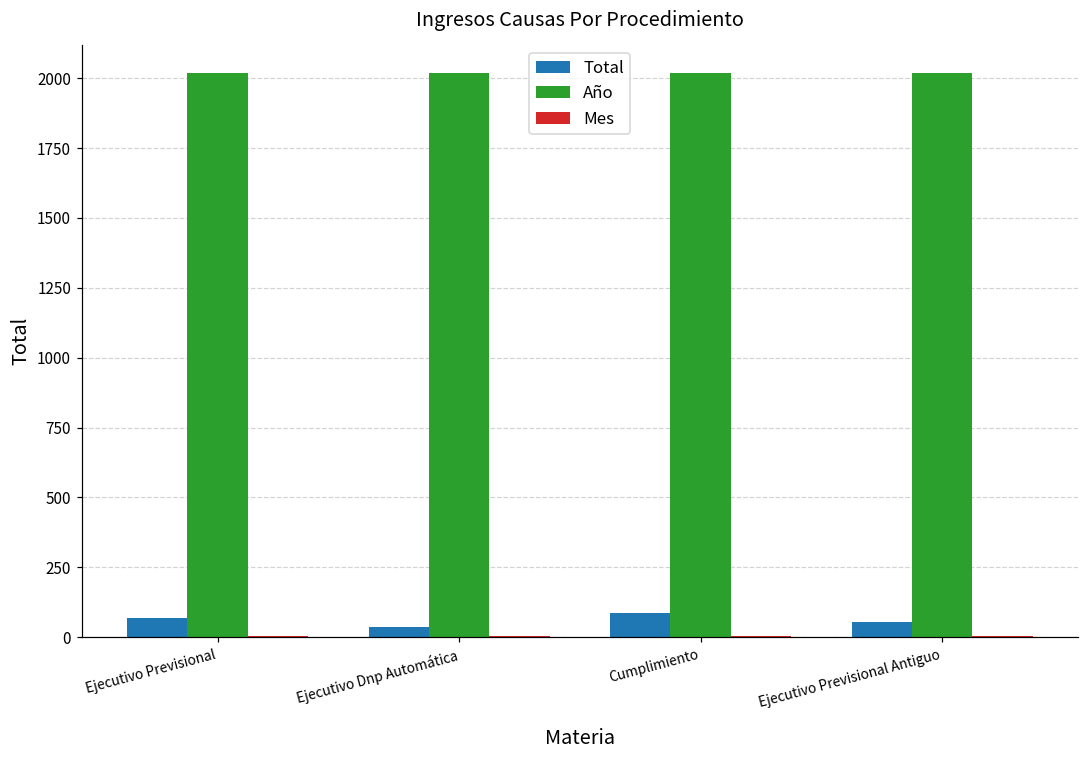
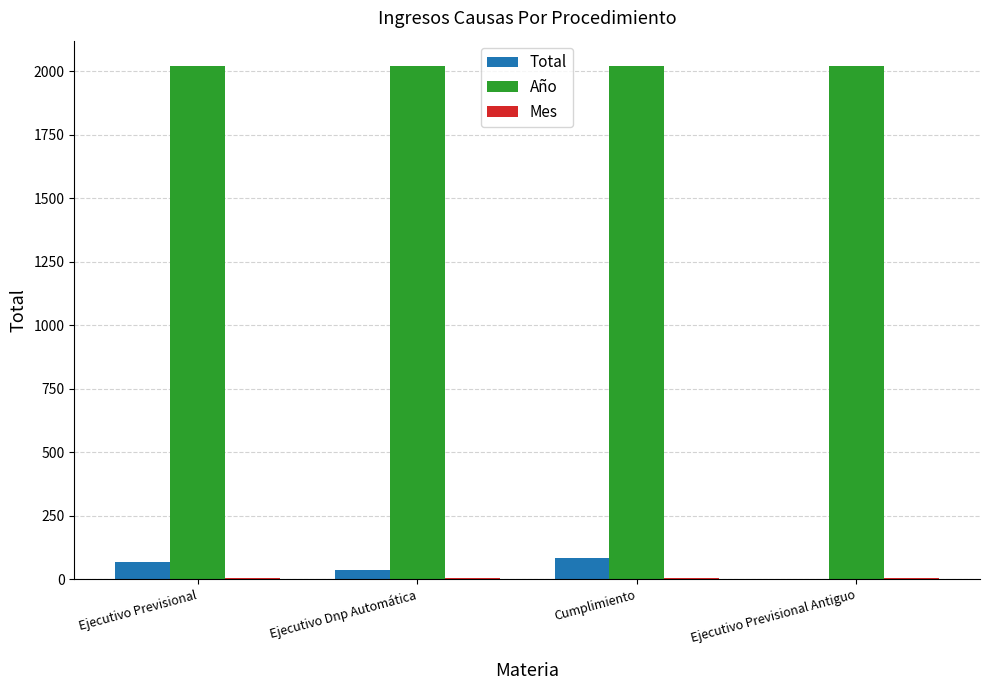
Total, Ejecutivo Previsional Antiguo: 60 -> 0
